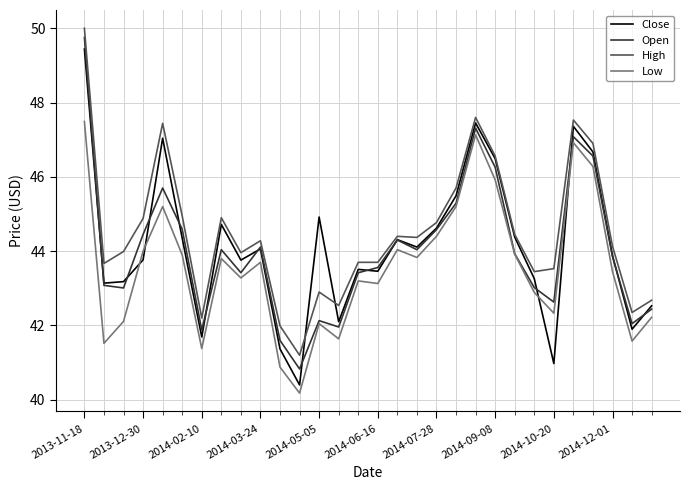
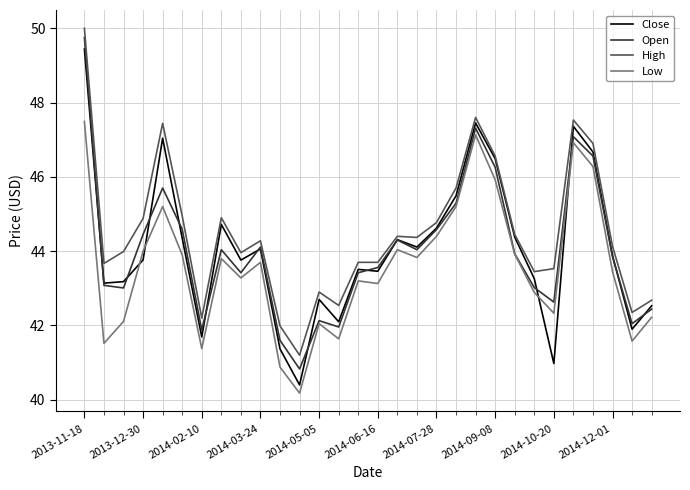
Close, 2014-05-05: 44.9 -> 42.7
